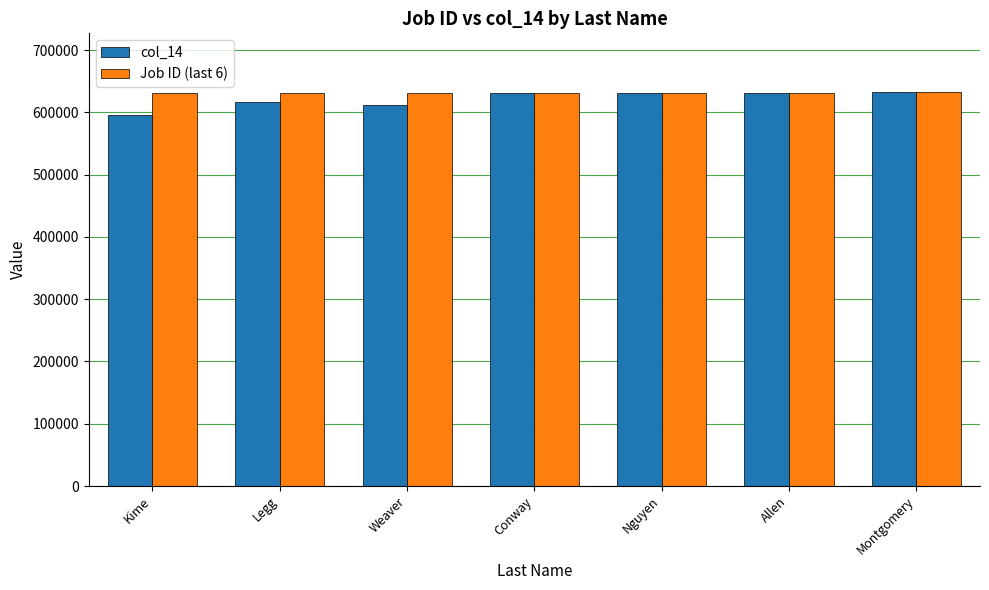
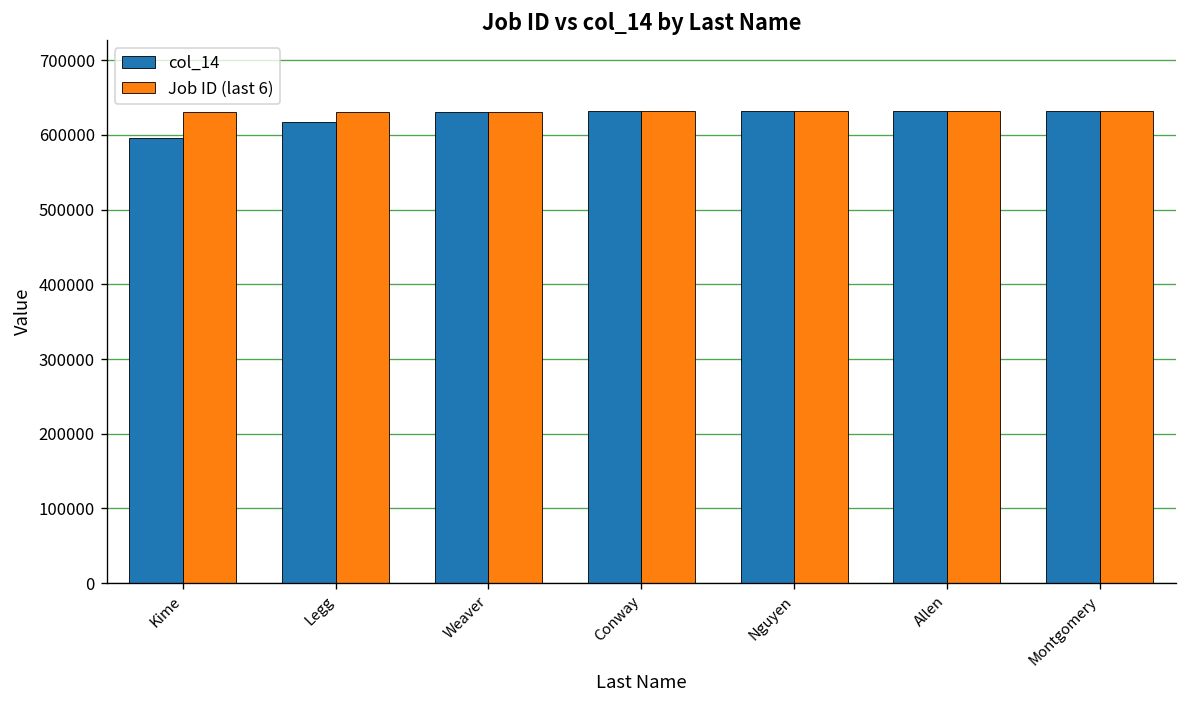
col_14, Weaver: 610000 -> 630000
